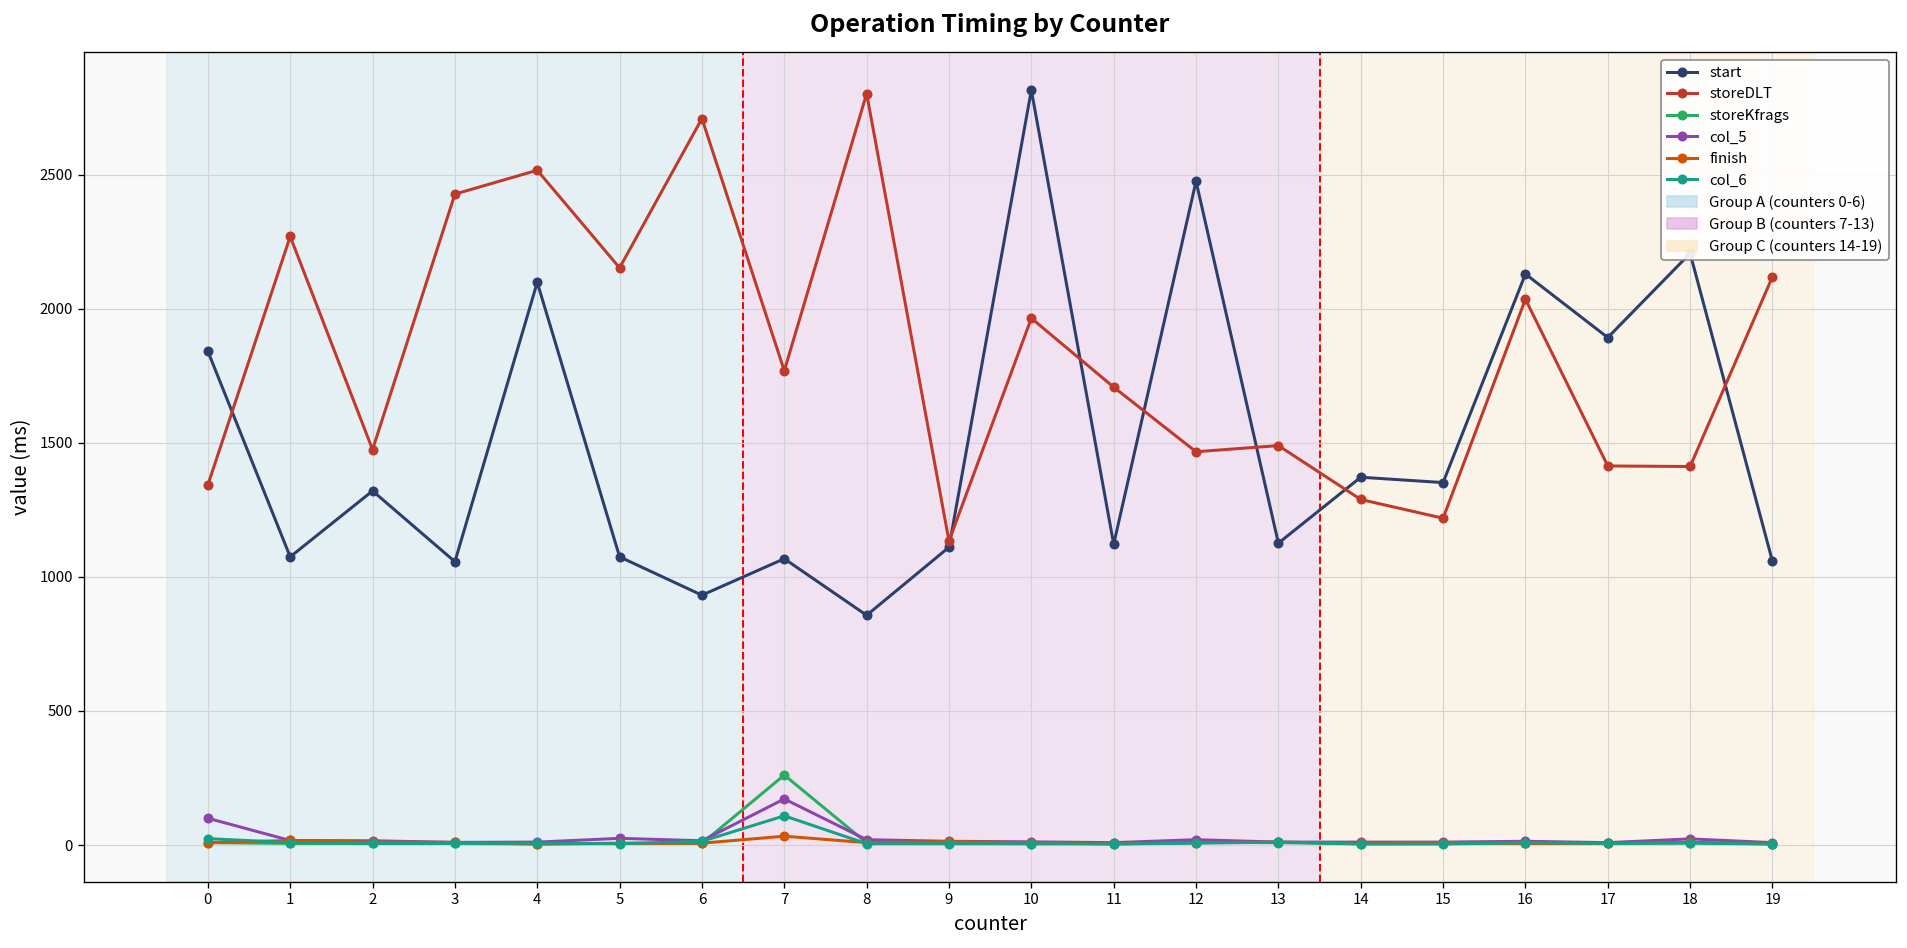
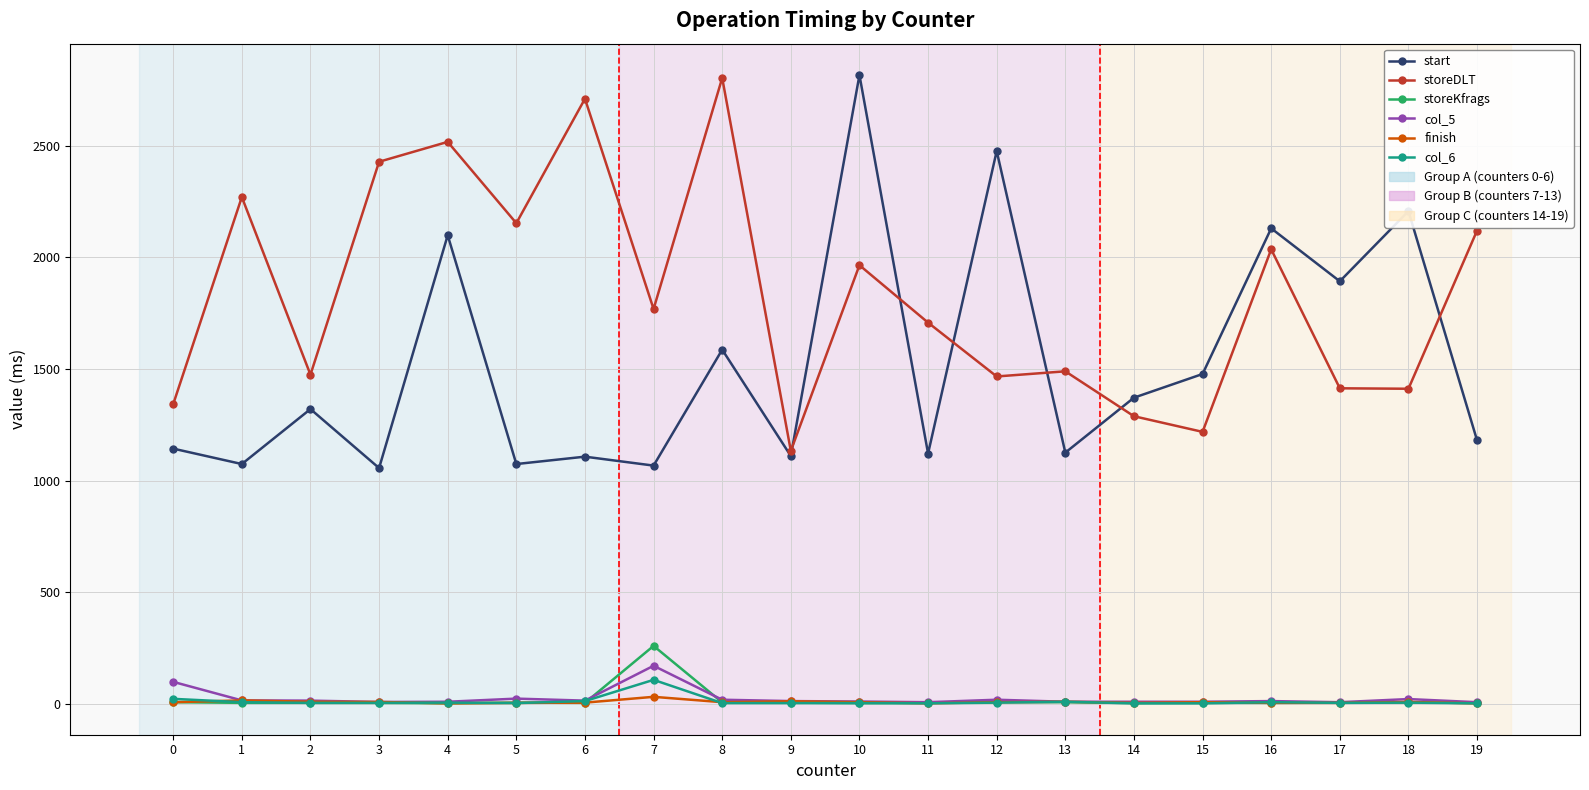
start, 0: 1840 -> 1140
start, 6: 930 -> 1110
start, 8: 860 -> 1590
start, 15: 1350 -> 1480
start, 19: 1060 -> 1180
